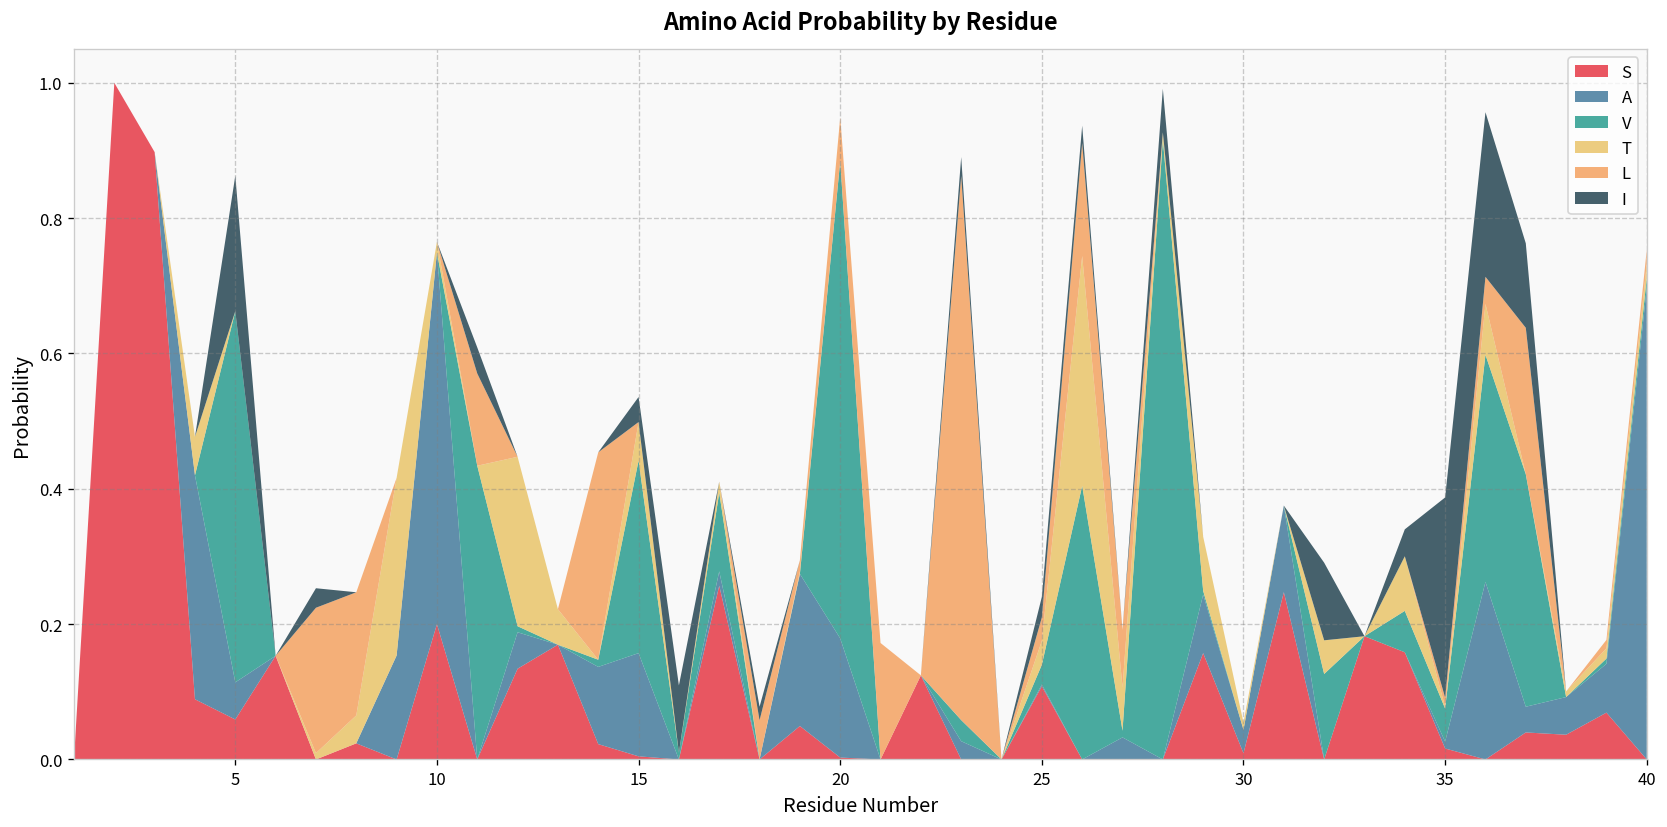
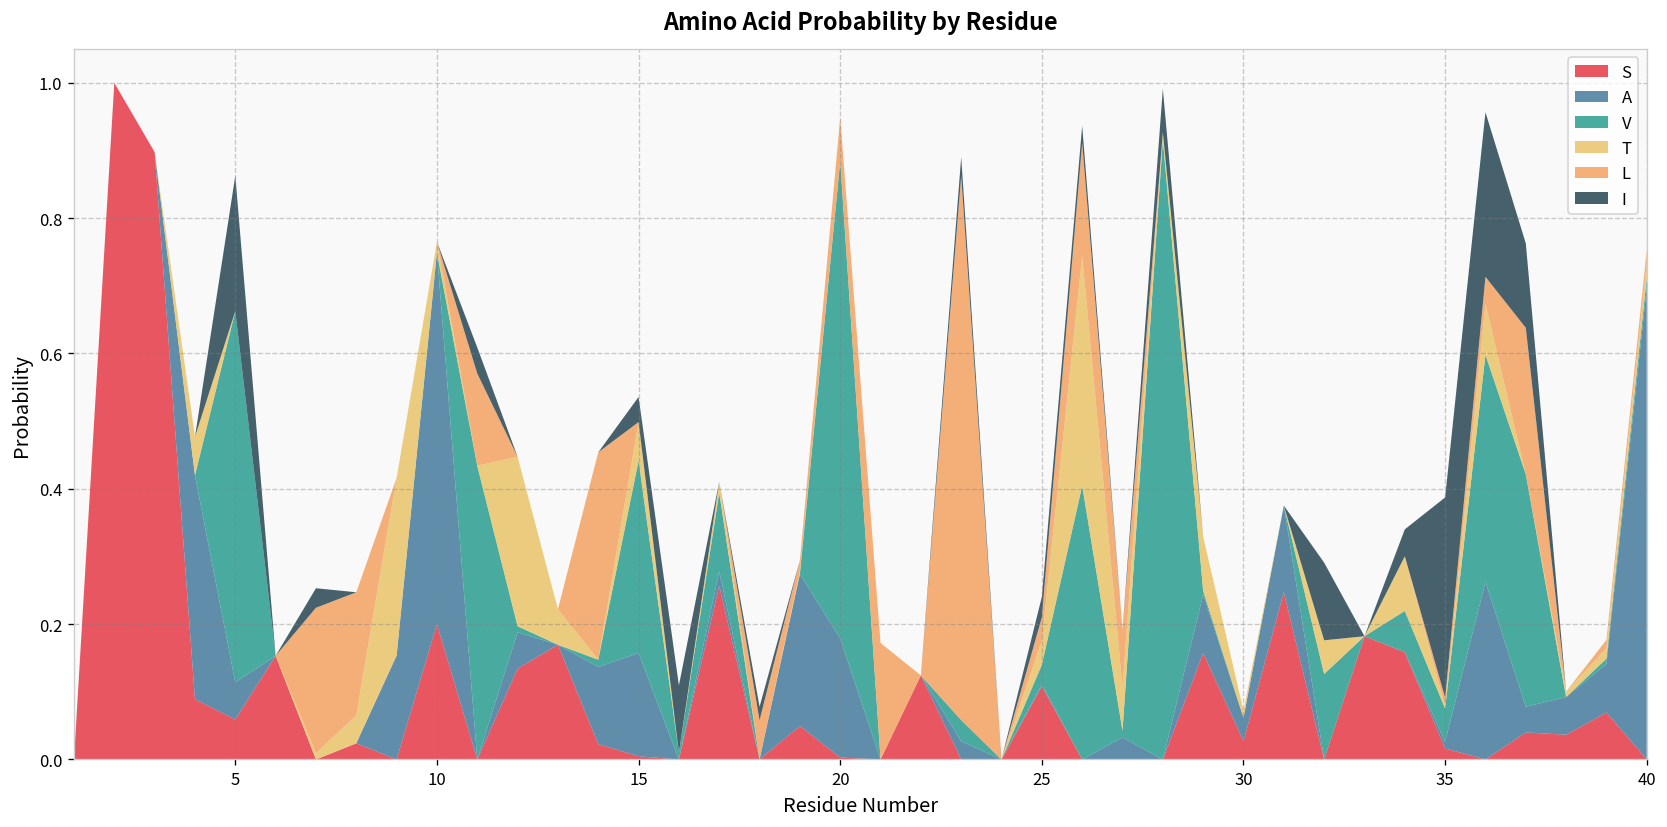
S, 30: 0.01 -> 0.03
